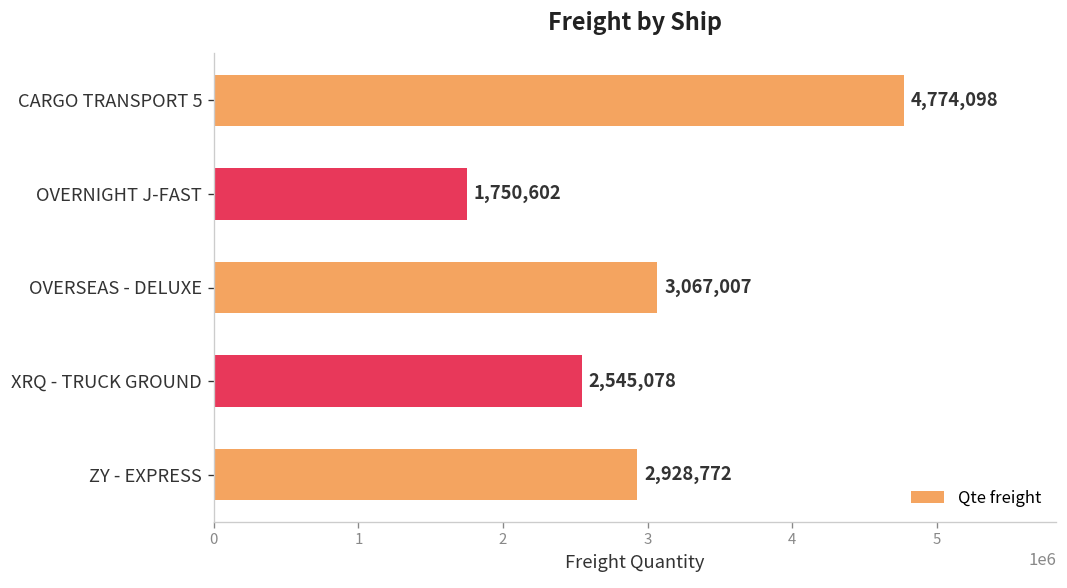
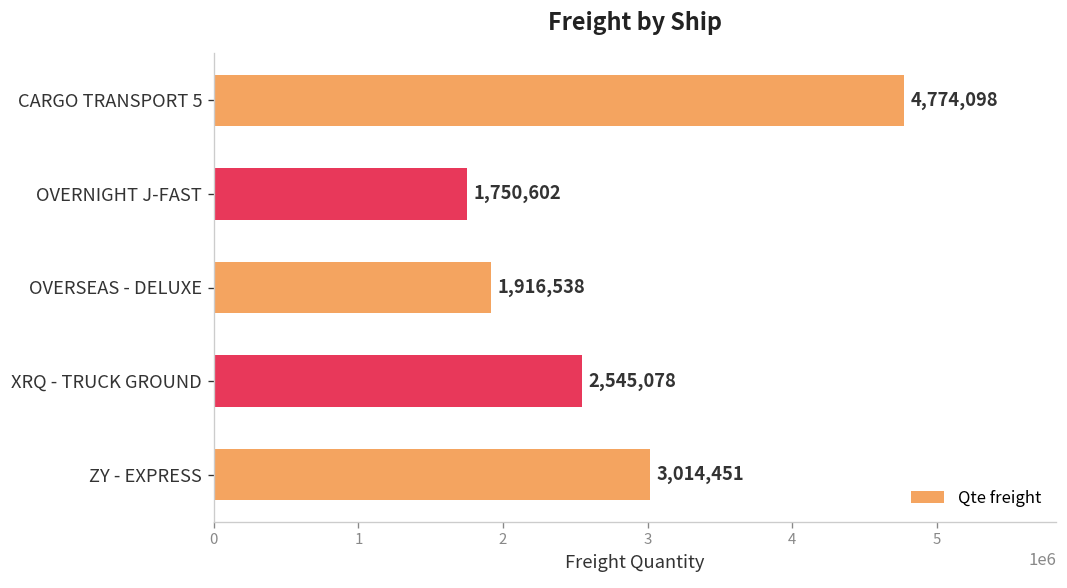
OVERSEAS - DELUXE: 3,067,007 -> 1,916,538
ZY - EXPRESS: 2,928,772 -> 3,014,451
